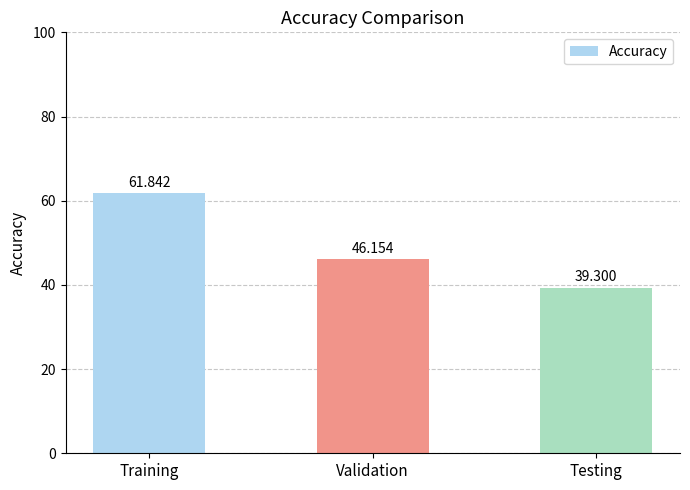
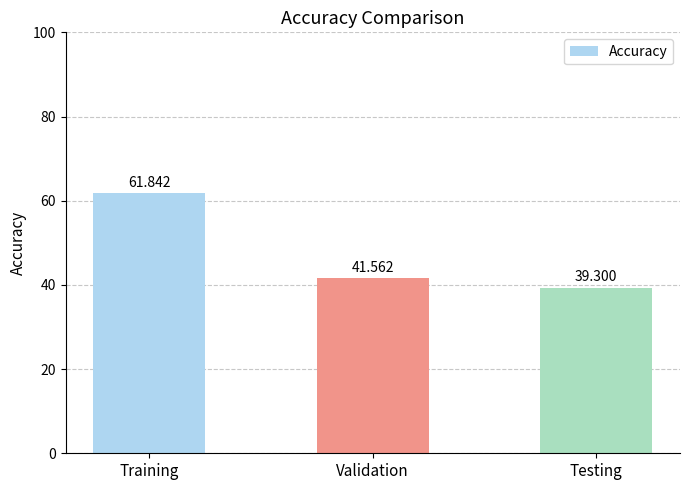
Validation: 46.154 -> 41.562
